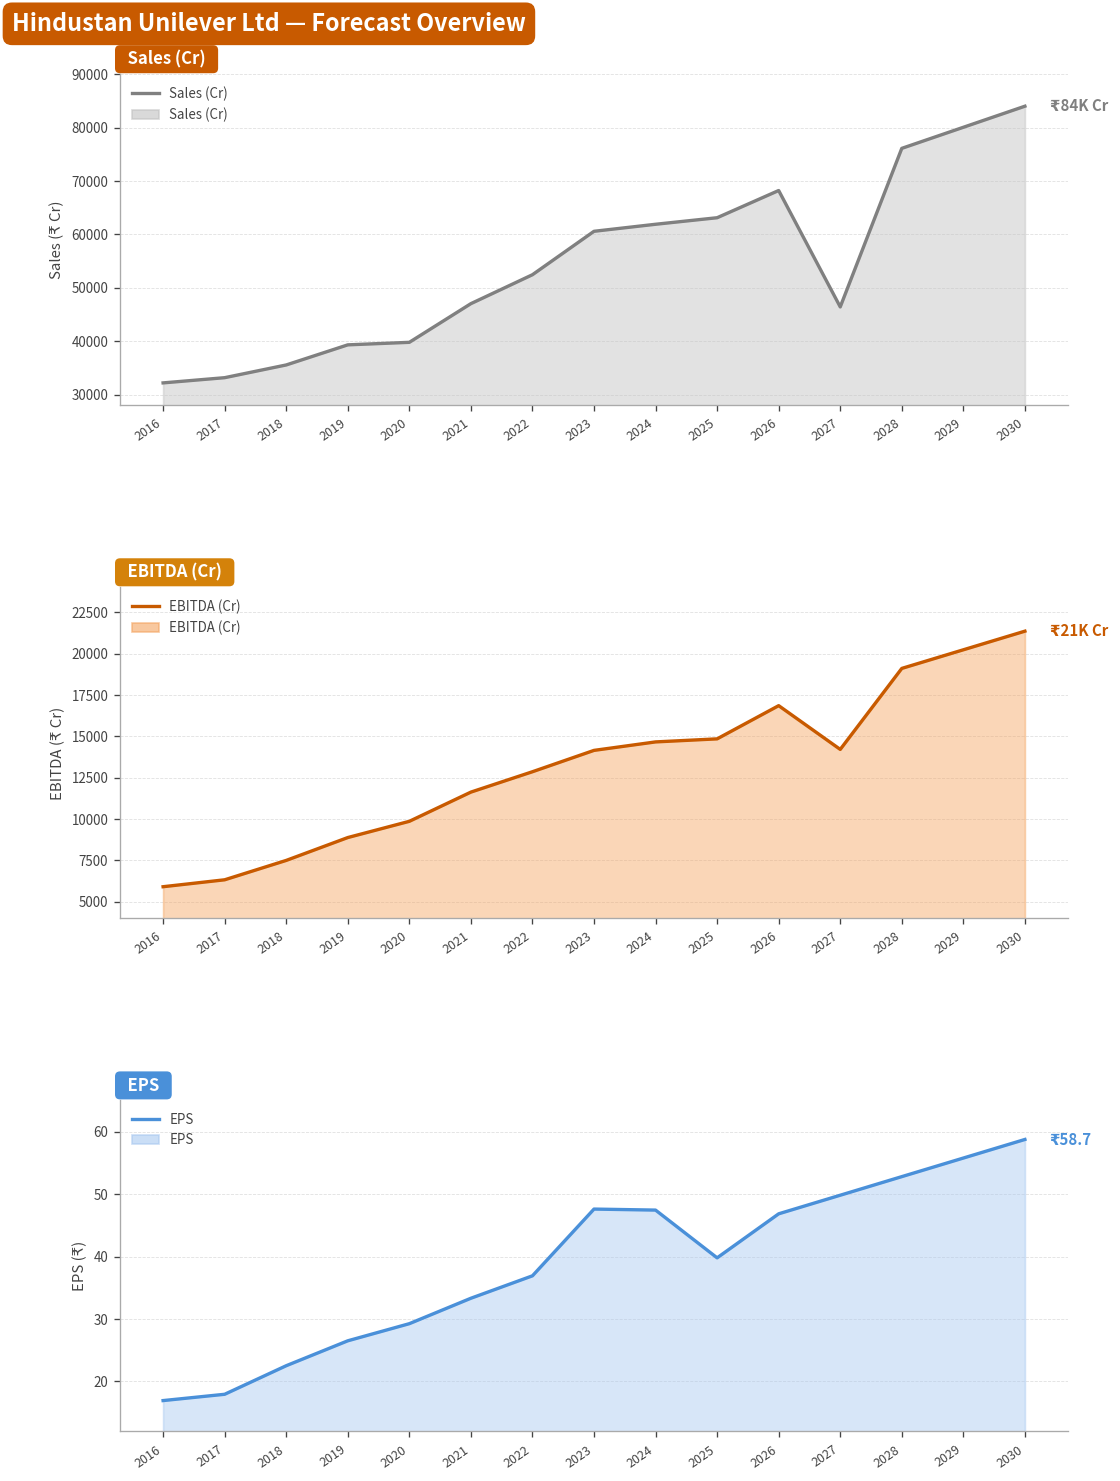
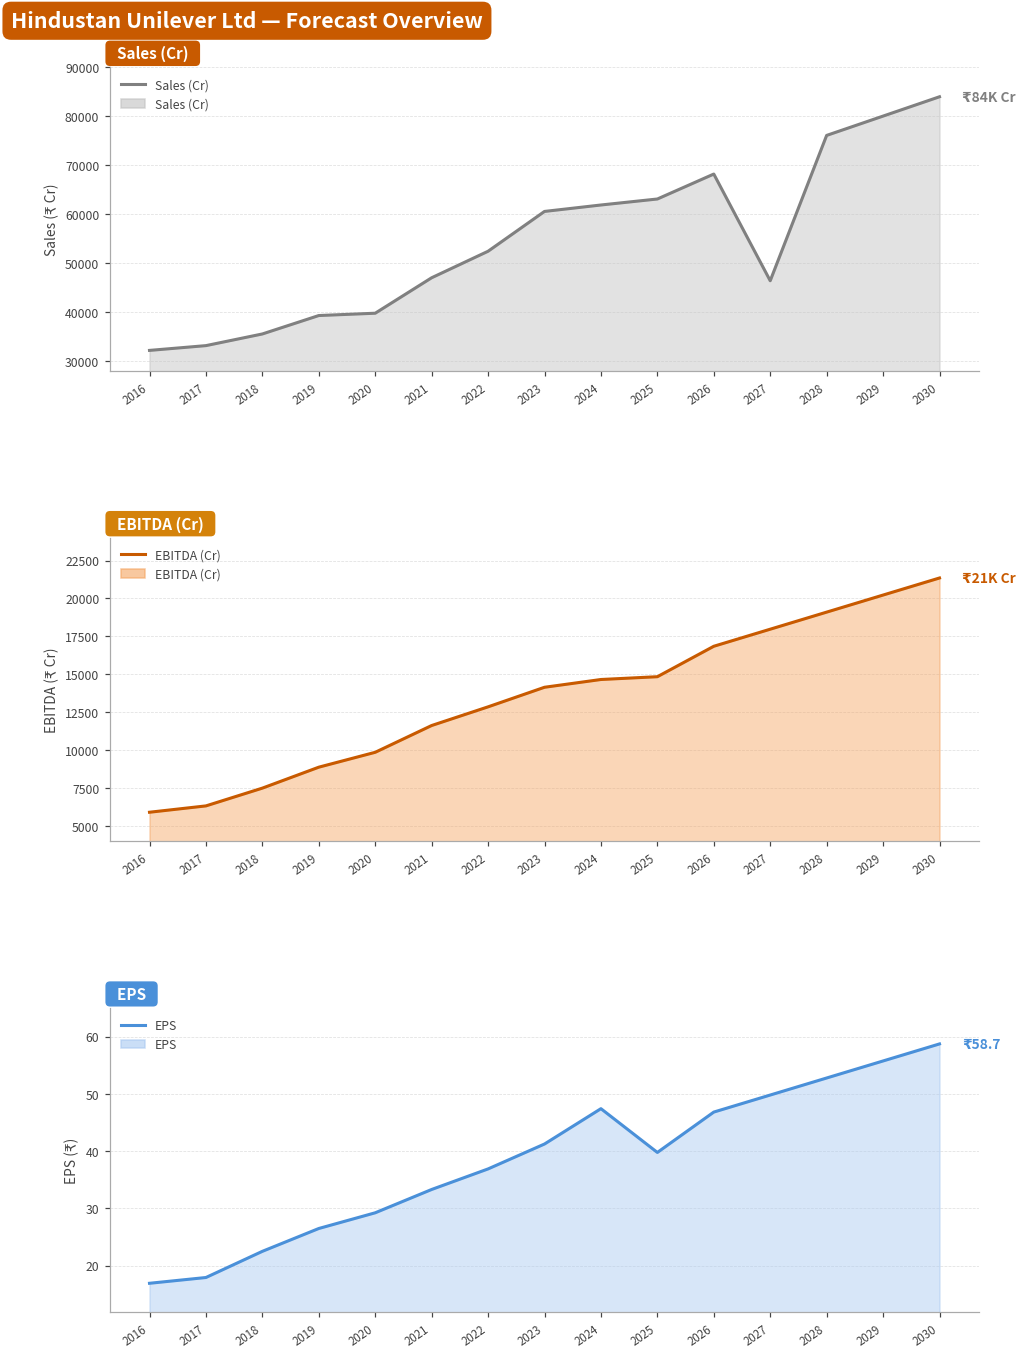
EBITDA (Cr), 2027: 14200 -> 18000
EPS, 2023: 48 -> 41
